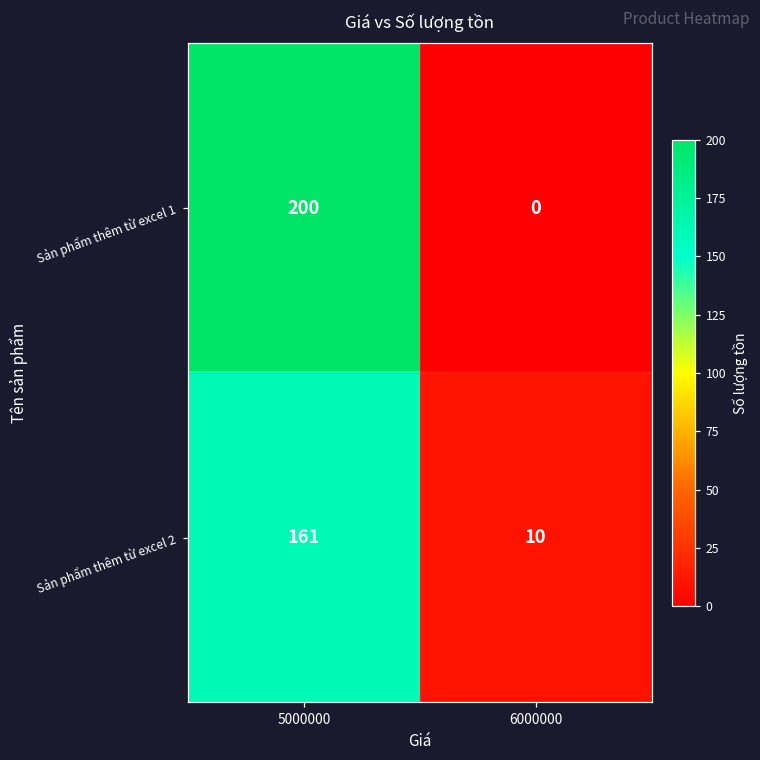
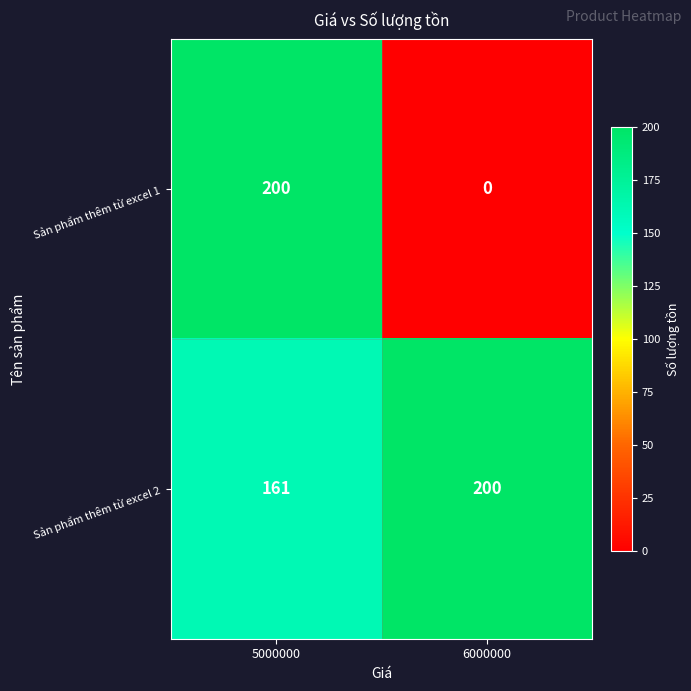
Sản phẩm thêm từ excel 2, 6000000: 10 -> 200
